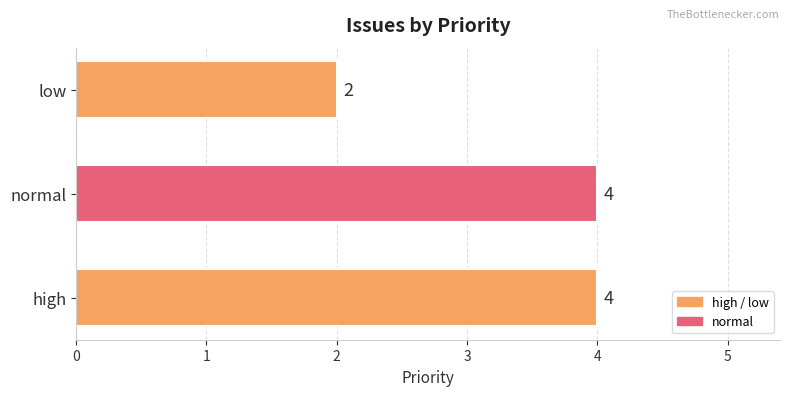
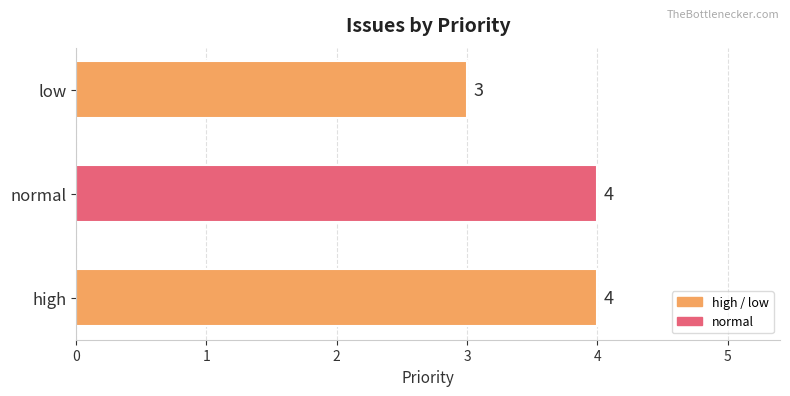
low: 2 -> 3
